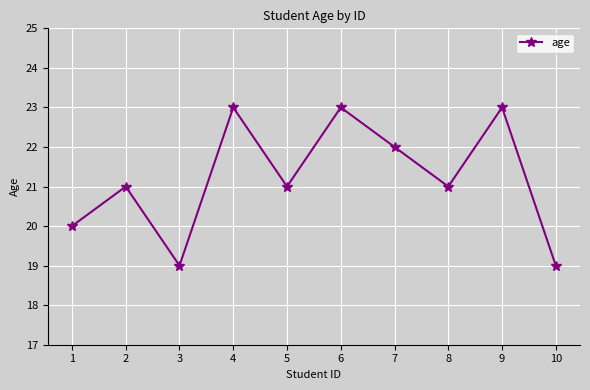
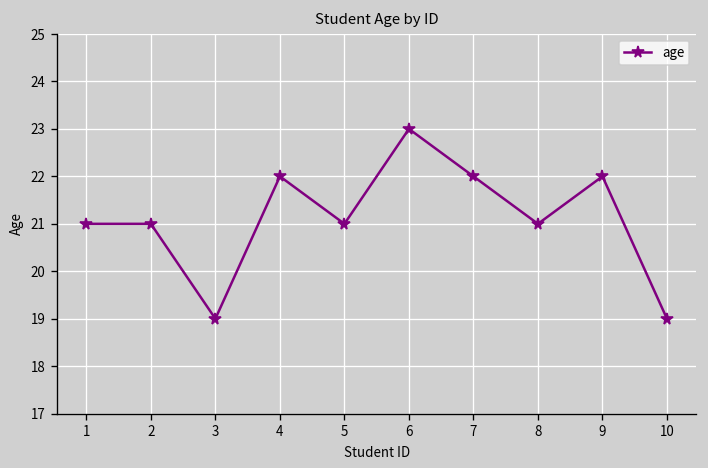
1: 20 -> 21
4: 23 -> 22
9: 23 -> 22
